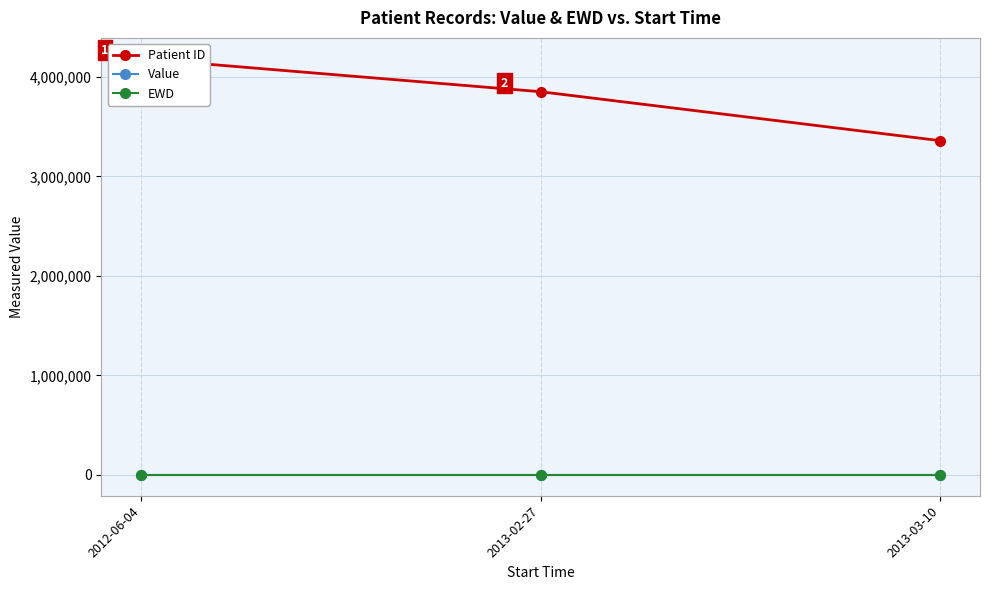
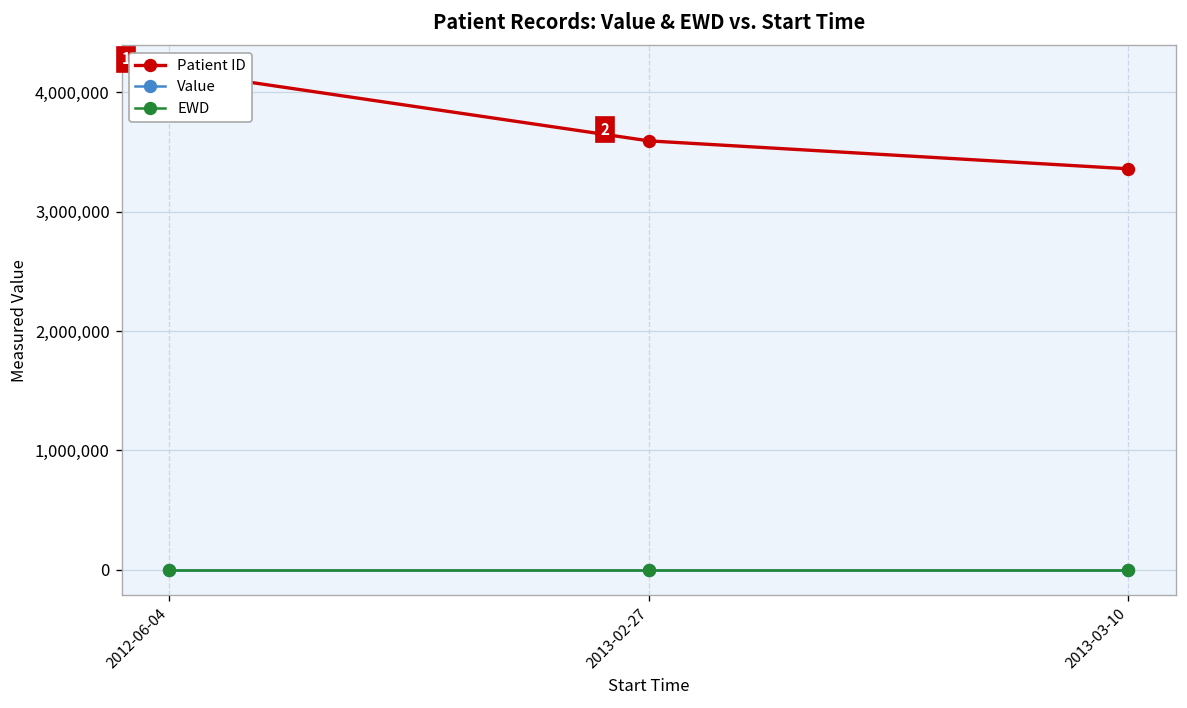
Patient ID, 2013-02-27: 3,900,000 -> 3,600,000
